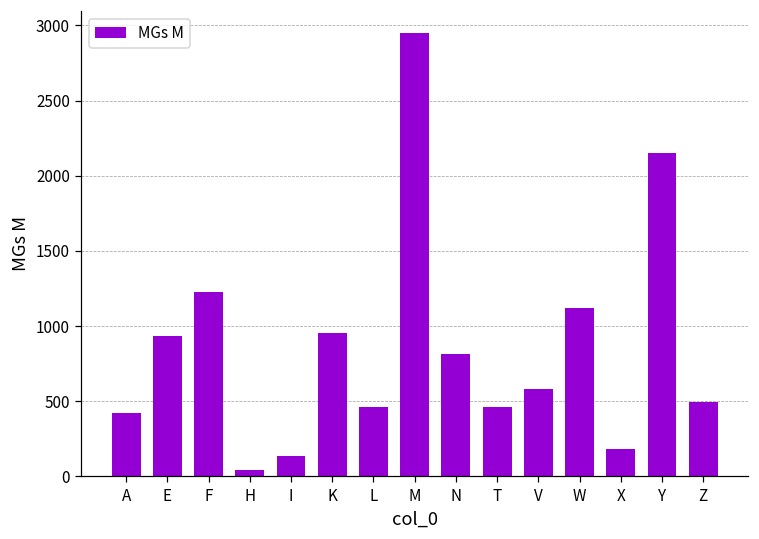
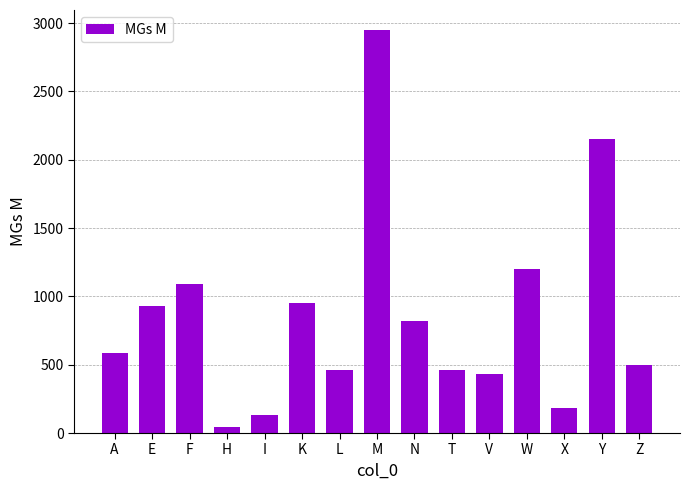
A: 420 -> 580
F: 1230 -> 1090
V: 580 -> 430
W: 1120 -> 1200
